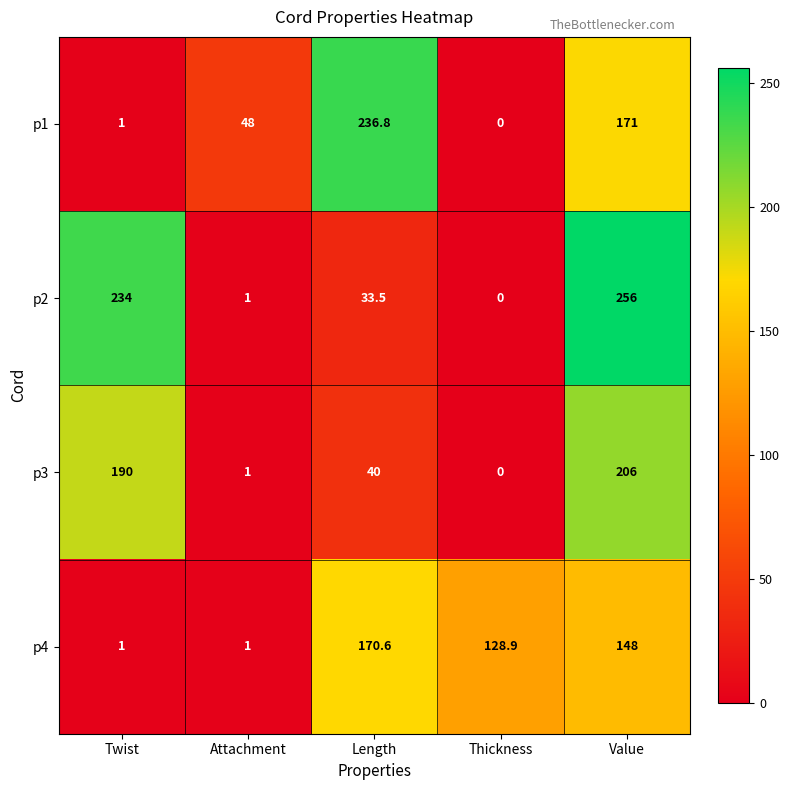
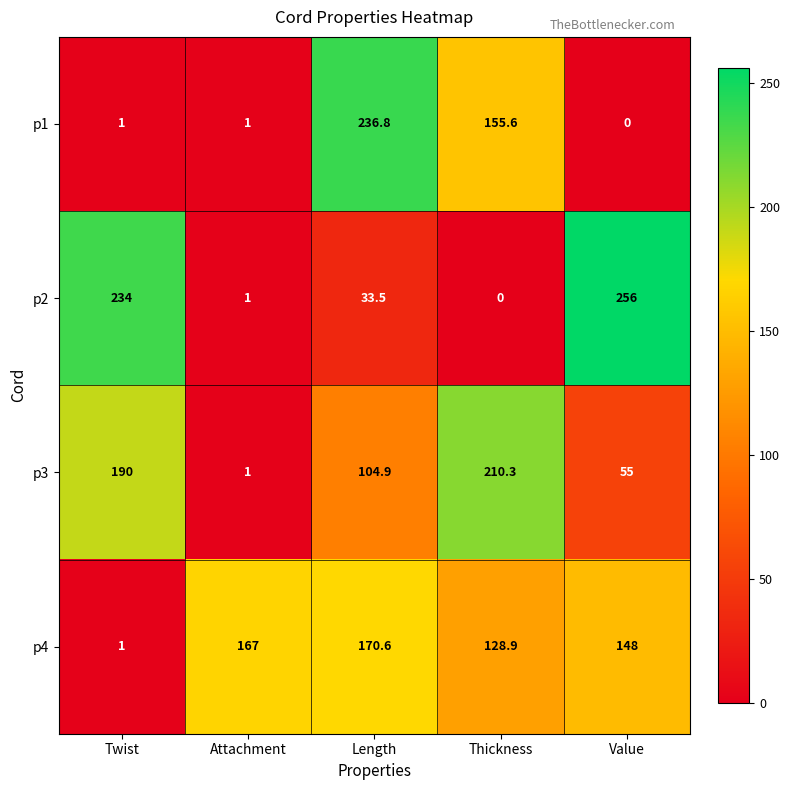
p1, Attachment: 48 -> 1
p1, Thickness: 0 -> 155.6
p1, Value: 171 -> 0
p3, Length: 40 -> 104.9
p3, Thickness: 0 -> 210.3
p3, Value: 206 -> 55
p4, Attachment: 1 -> 167
